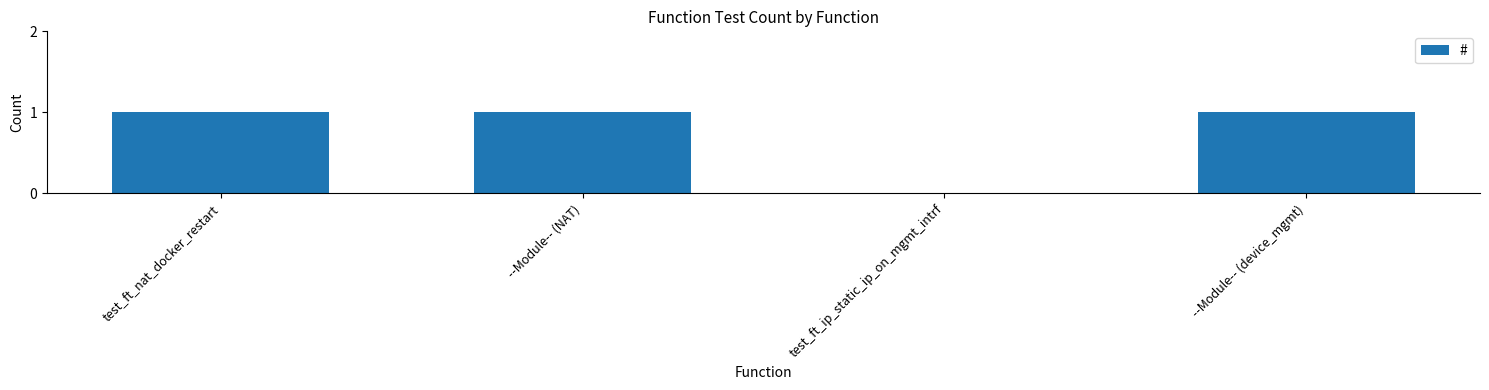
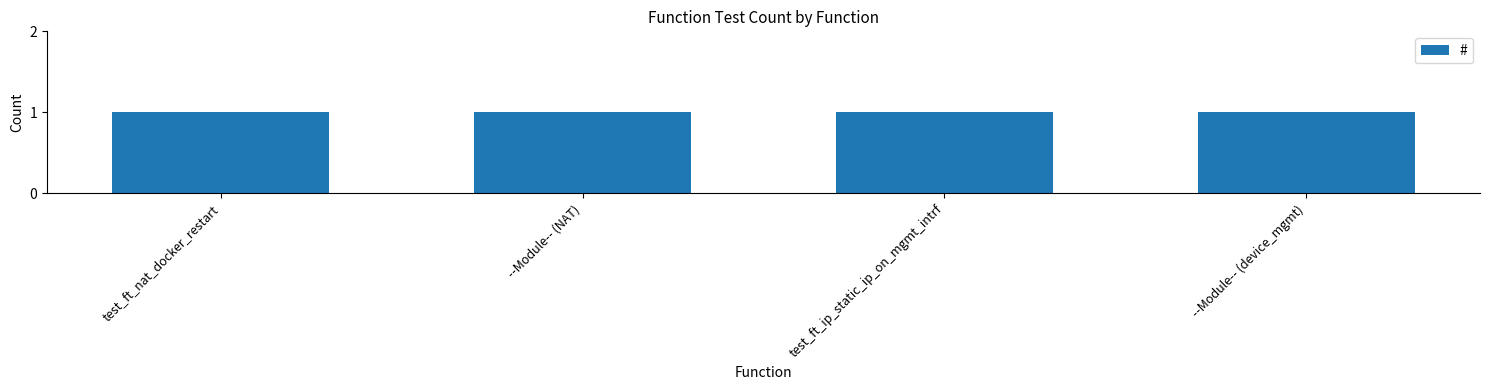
test_ft_ip_static_ip_on_mgmt_intrf: 0 -> 1
